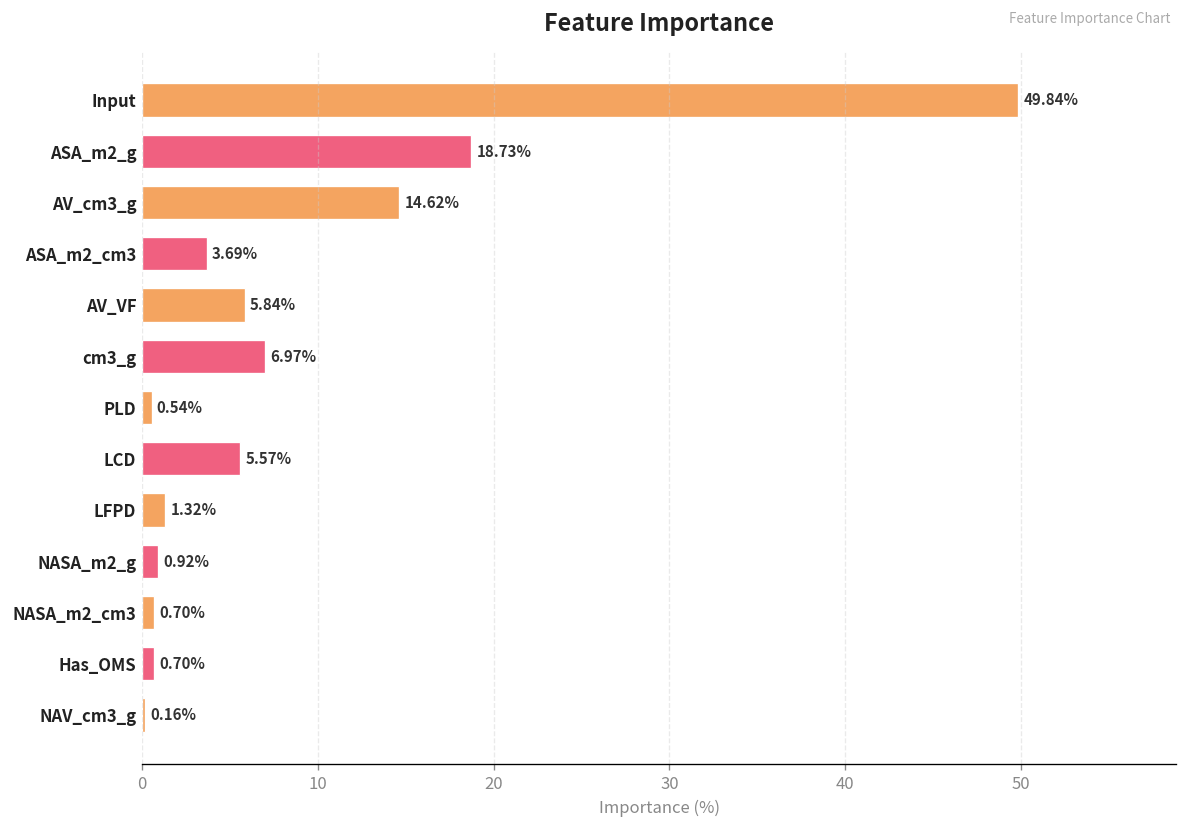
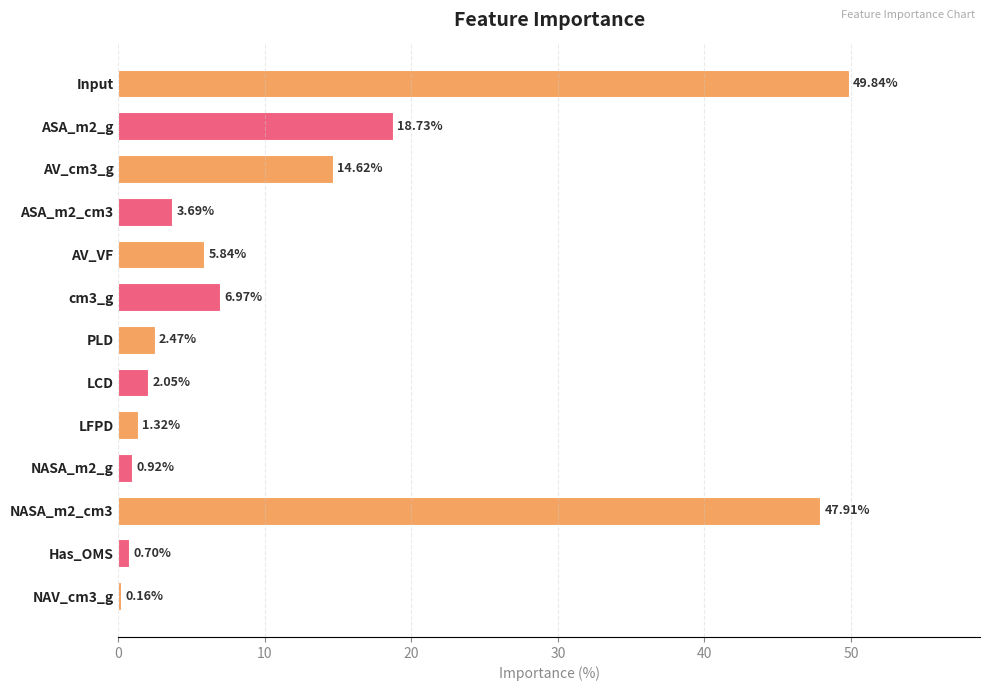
PLD: 0.54% -> 2.47%
LCD: 5.57% -> 2.05%
NASA_m2_cm3: 0.70% -> 47.91%
